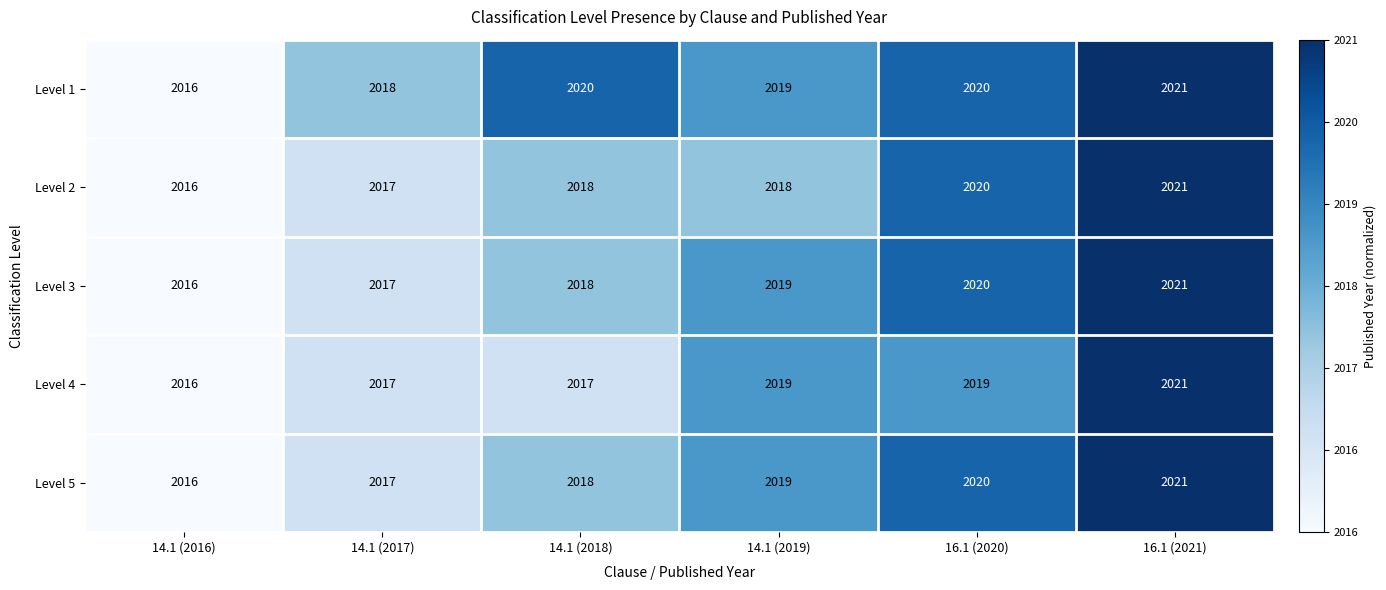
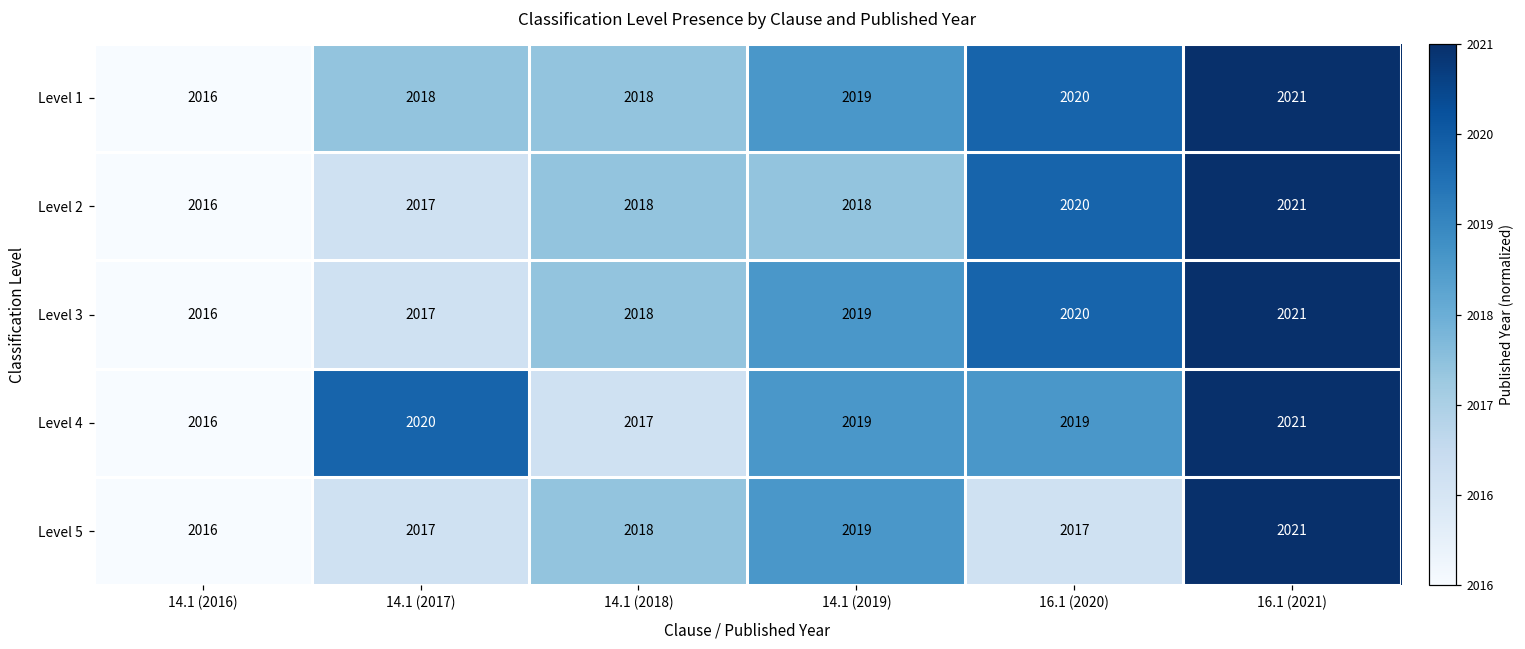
Level 1, 14.1 (2018): 2020 -> 2018
Level 4, 14.1 (2017): 2017 -> 2020
Level 5, 16.1 (2020): 2020 -> 2017
